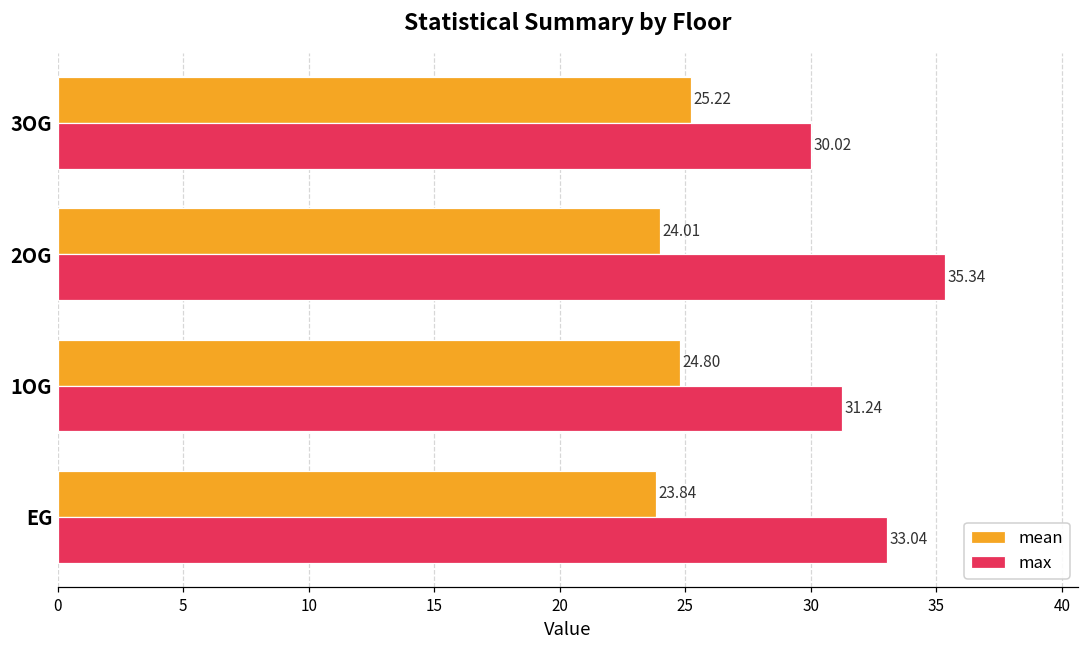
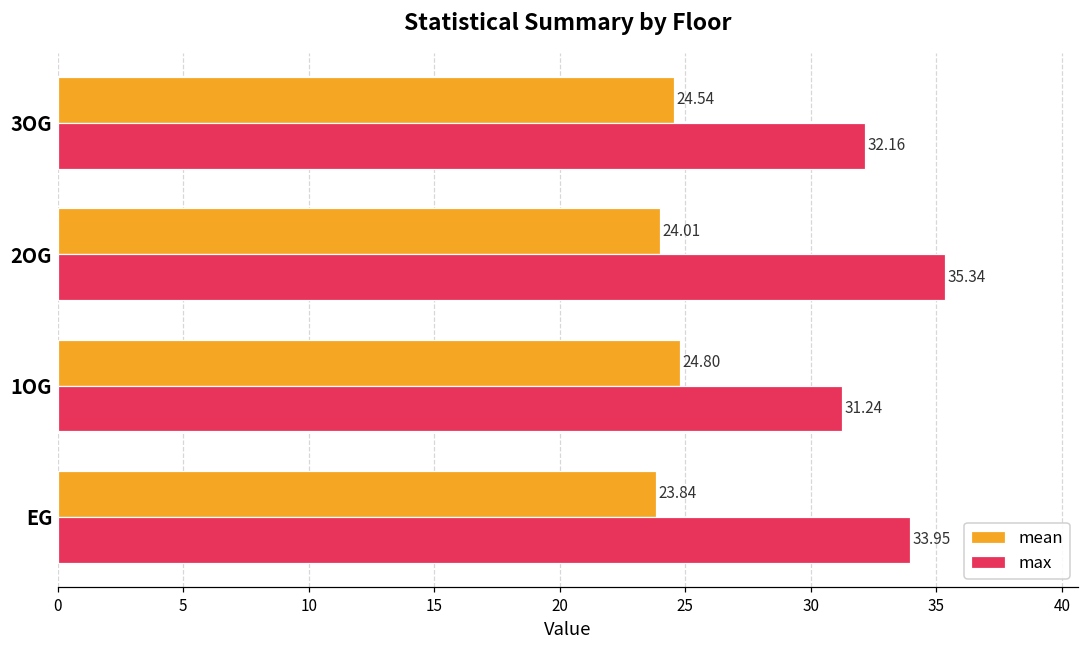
mean, 3OG: 25.22 -> 24.54
max, 3OG: 30.02 -> 32.16
max, EG: 33.04 -> 33.95
